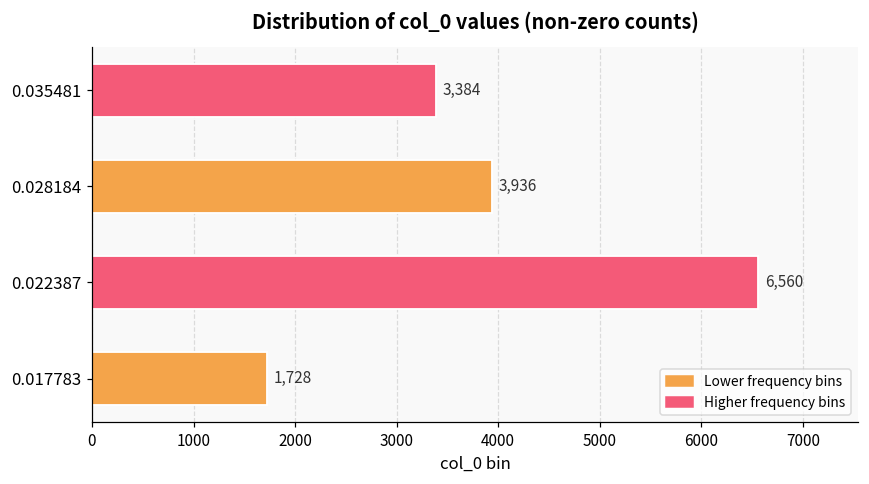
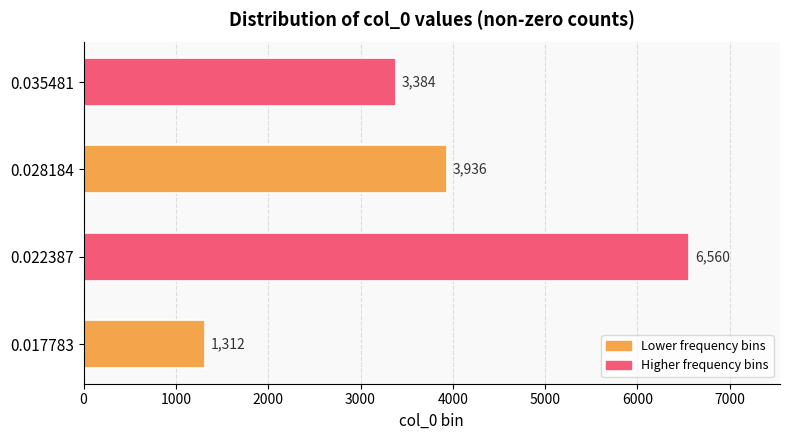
0.017783: 1,728 -> 1,312
